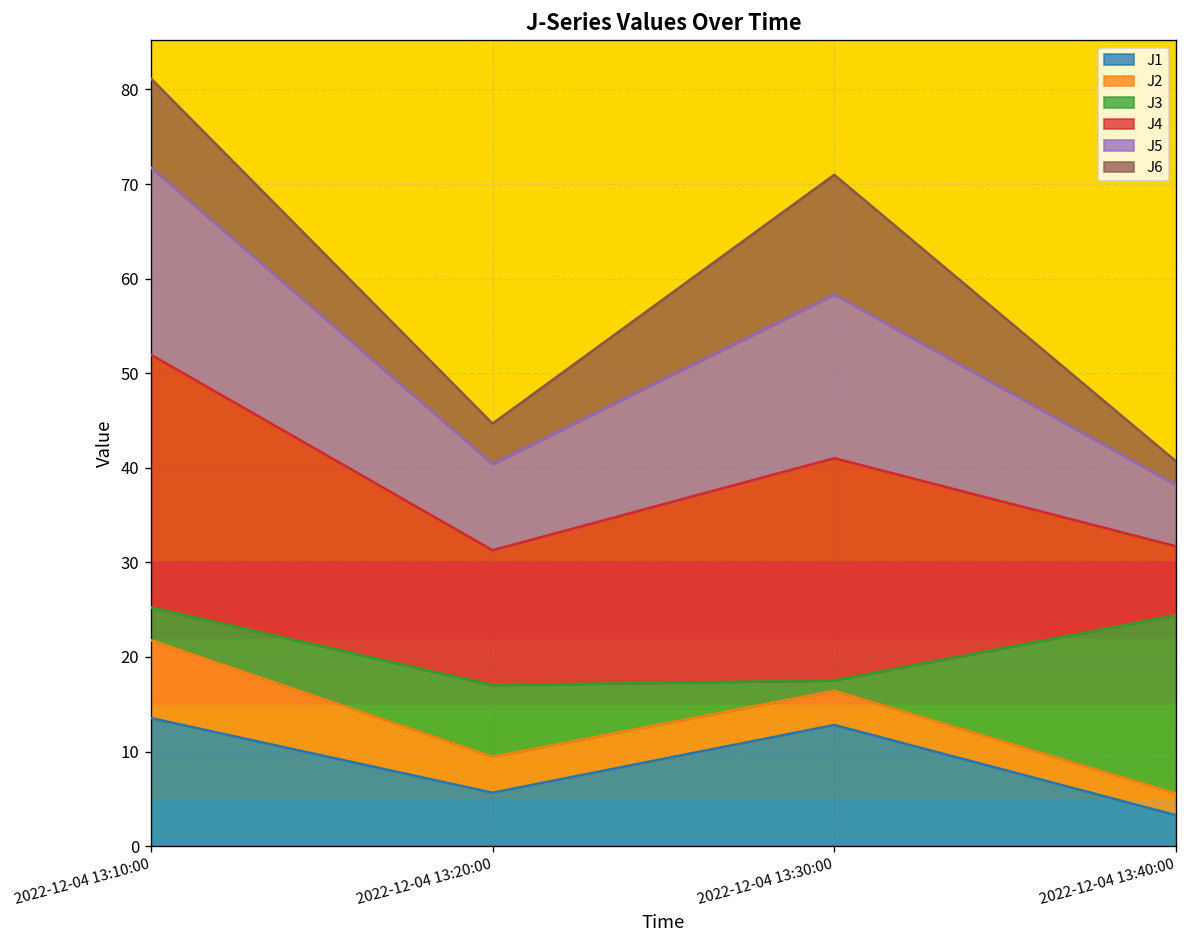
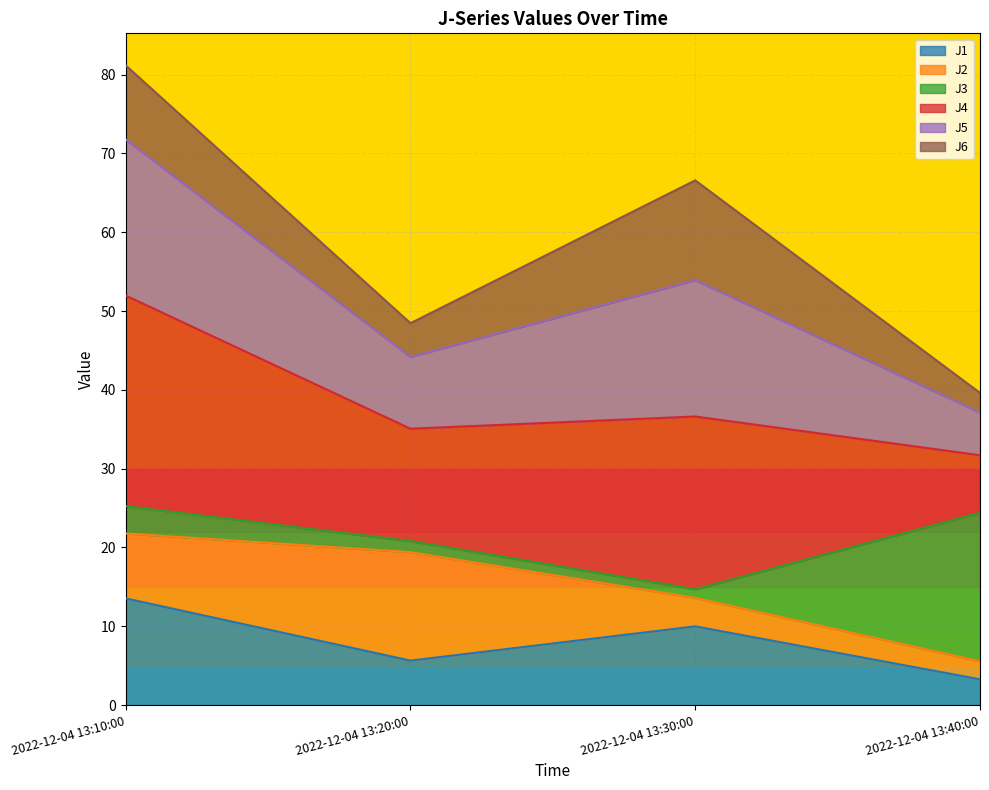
J2, 2022-12-04 13:20:00: 4 -> 14
J3, 2022-12-04 13:20:00: 8 -> 1
J1, 2022-12-04 13:30:00: 13 -> 10
J4, 2022-12-04 13:30:00: 24 -> 22
J5, 2022-12-04 13:40:00: 6 -> 5
